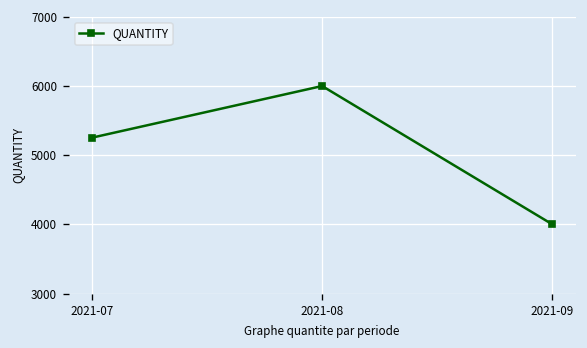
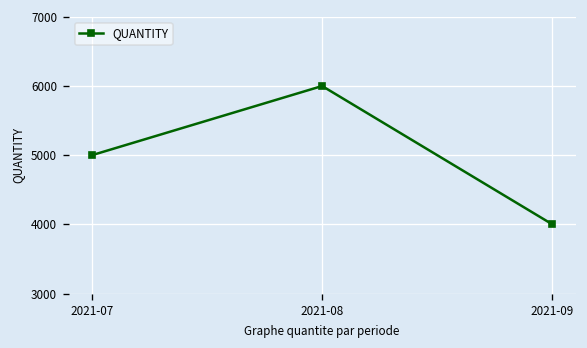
2021-07: 5300 -> 5000
